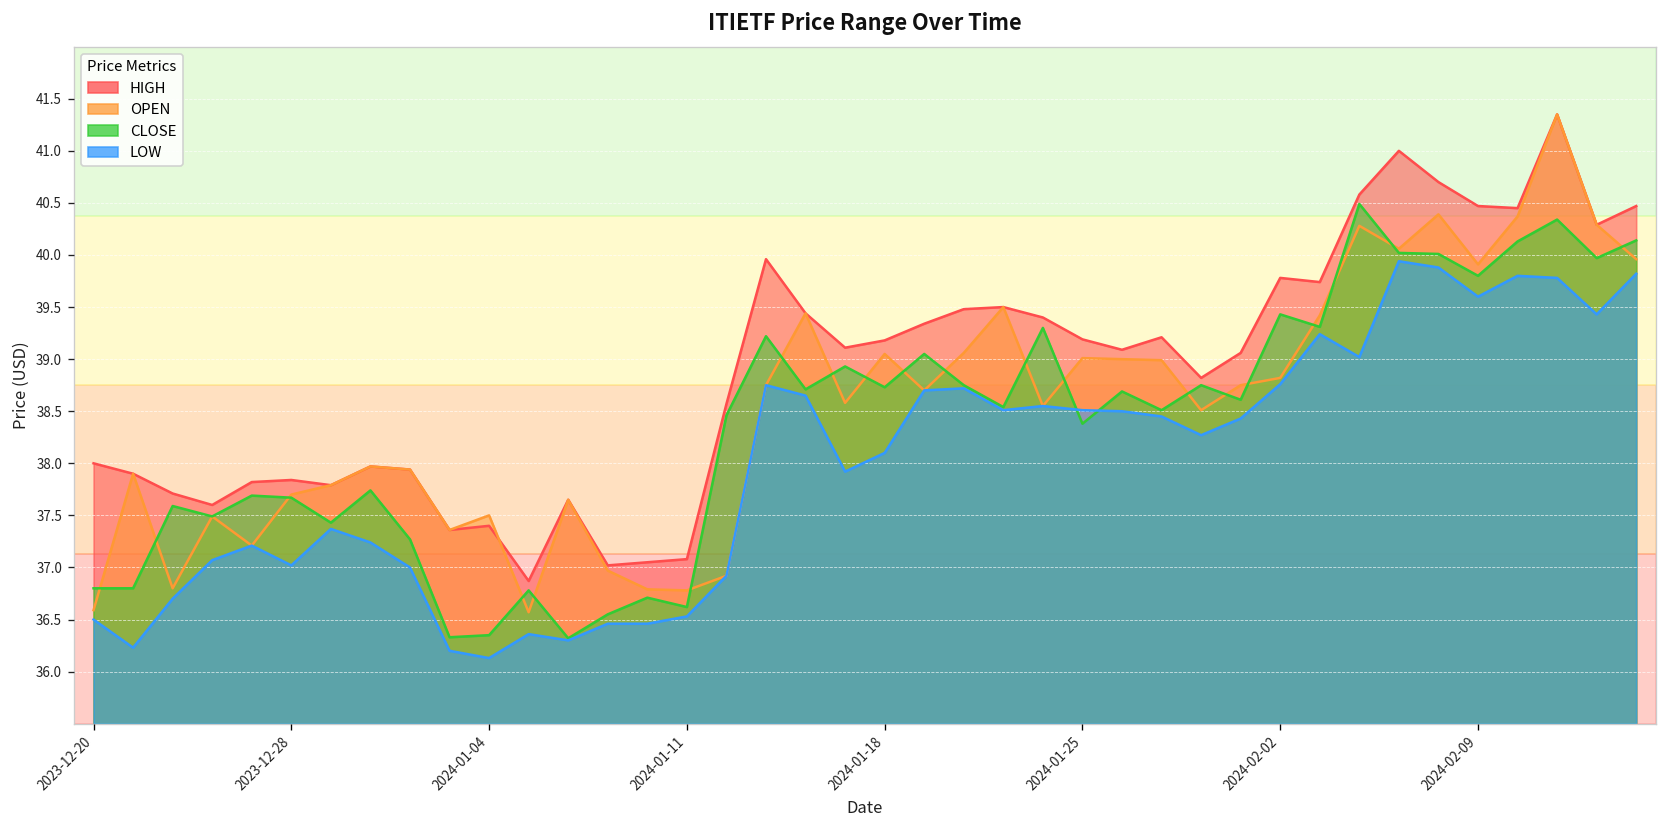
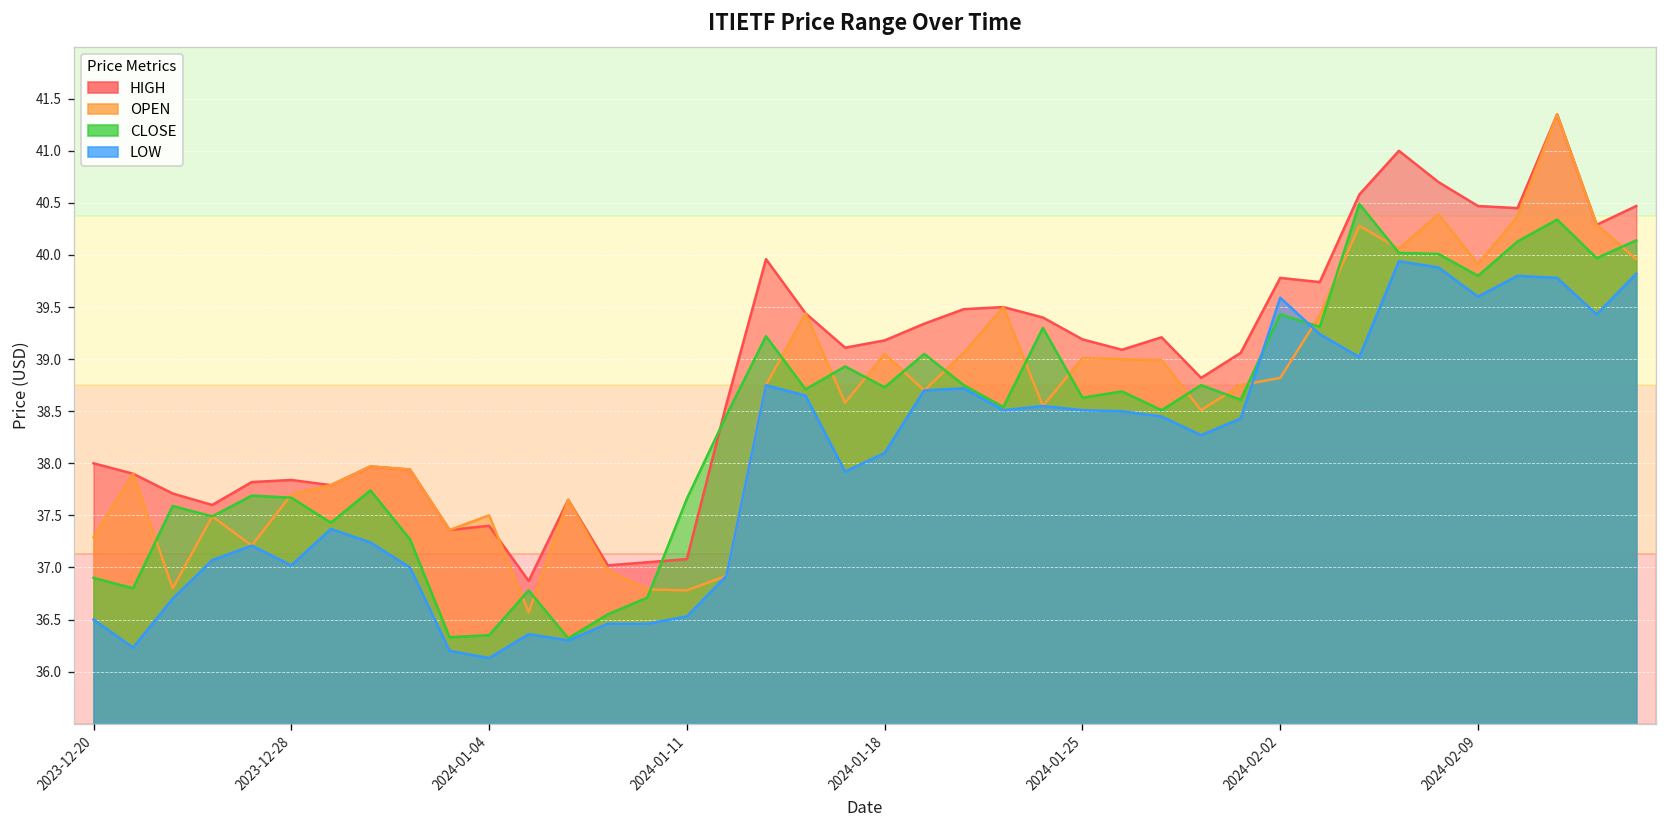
OPEN, 2023-12-20: 36.6 -> 37.3
CLOSE, 2023-12-20: 36.8 -> 36.9
CLOSE, 2024-01-11: 36.6 -> 37.7
CLOSE, 2024-01-25: 38.4 -> 38.6
LOW, 2024-02-02: 38.8 -> 39.6
